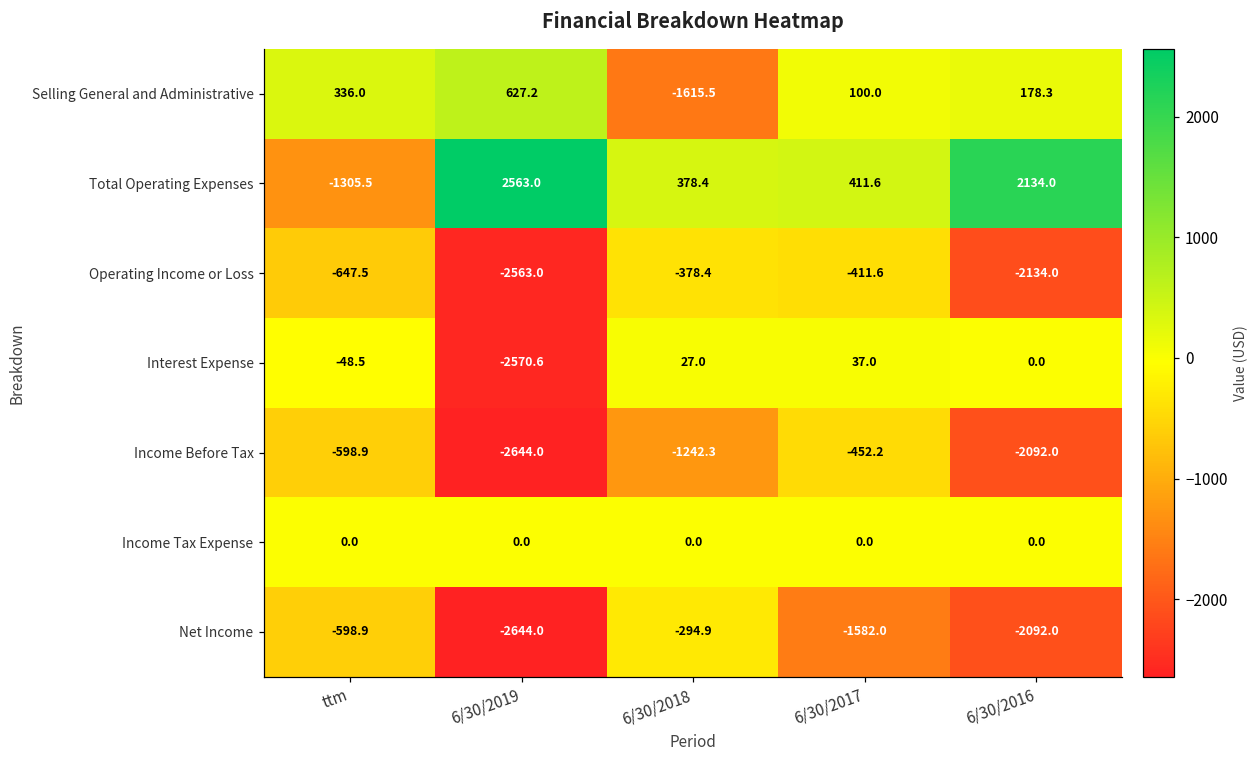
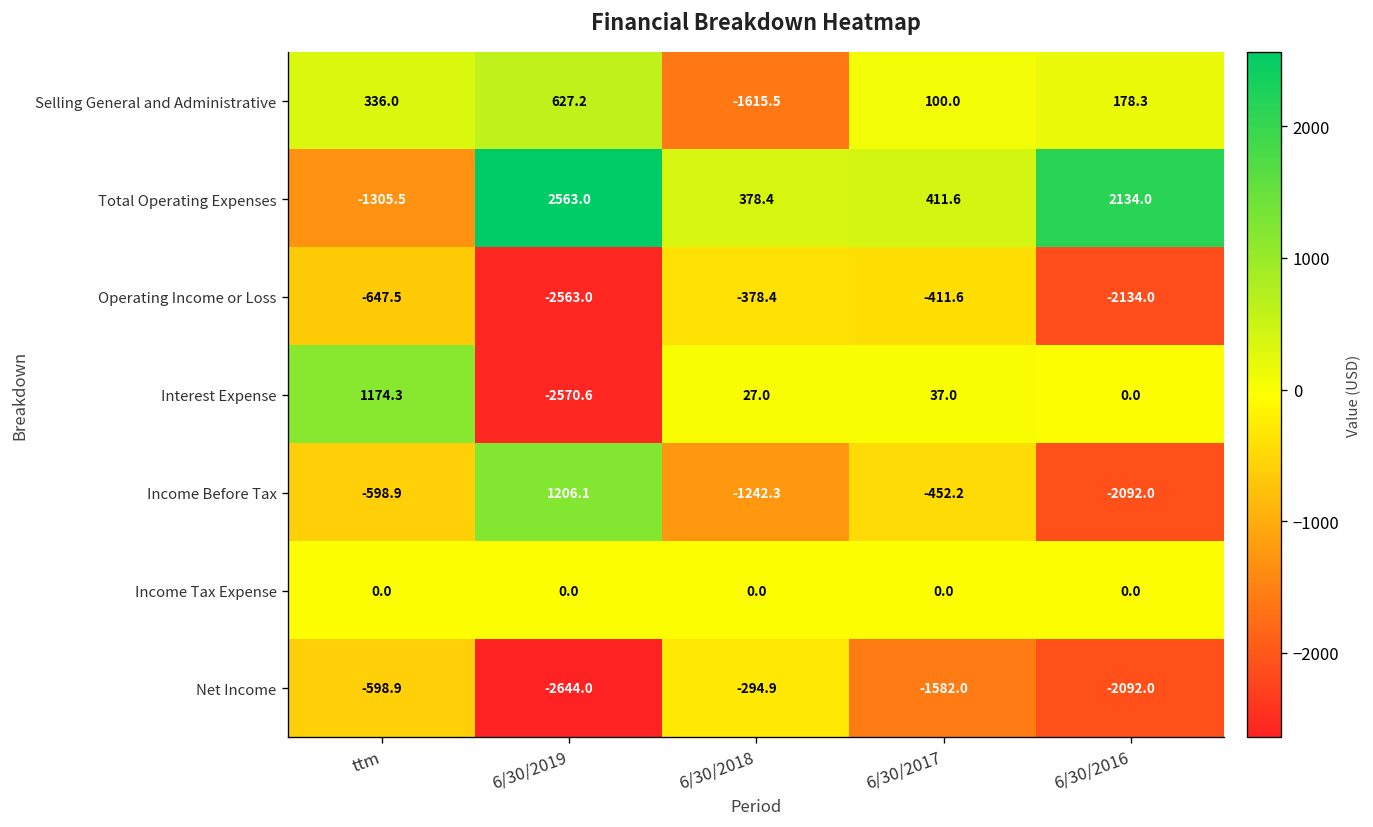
Interest Expense, ttm: -48.5 -> 1174.3
Income Before Tax, 6/30/2019: -2644.0 -> 1206.1
